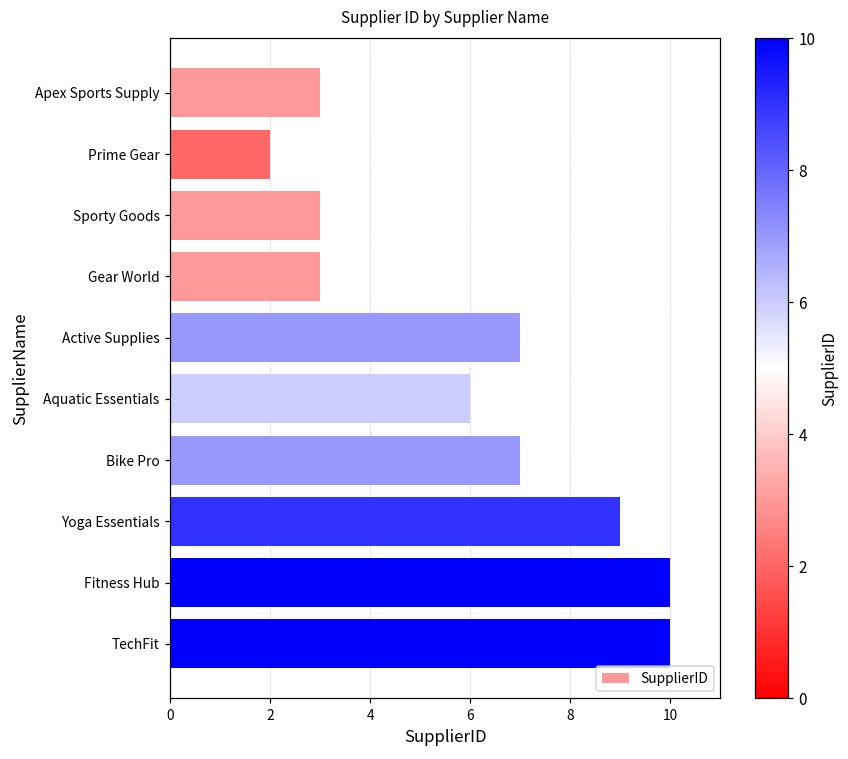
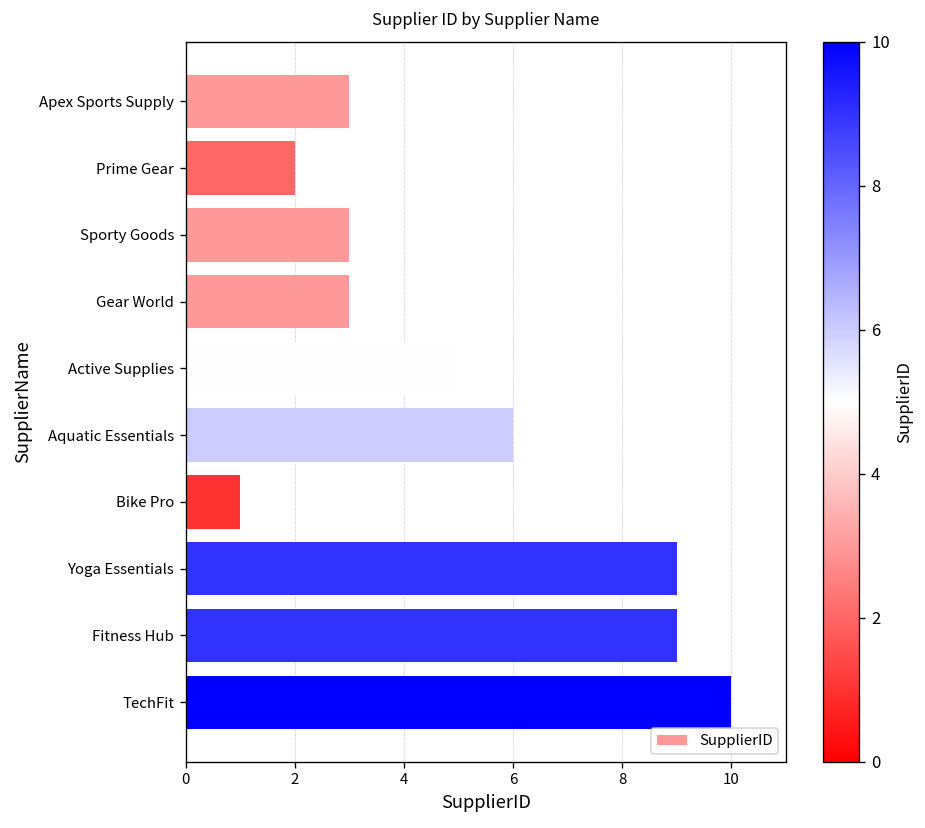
Active Supplies: 7 -> 5
Bike Pro: 7 -> 1
Fitness Hub: 10 -> 9
